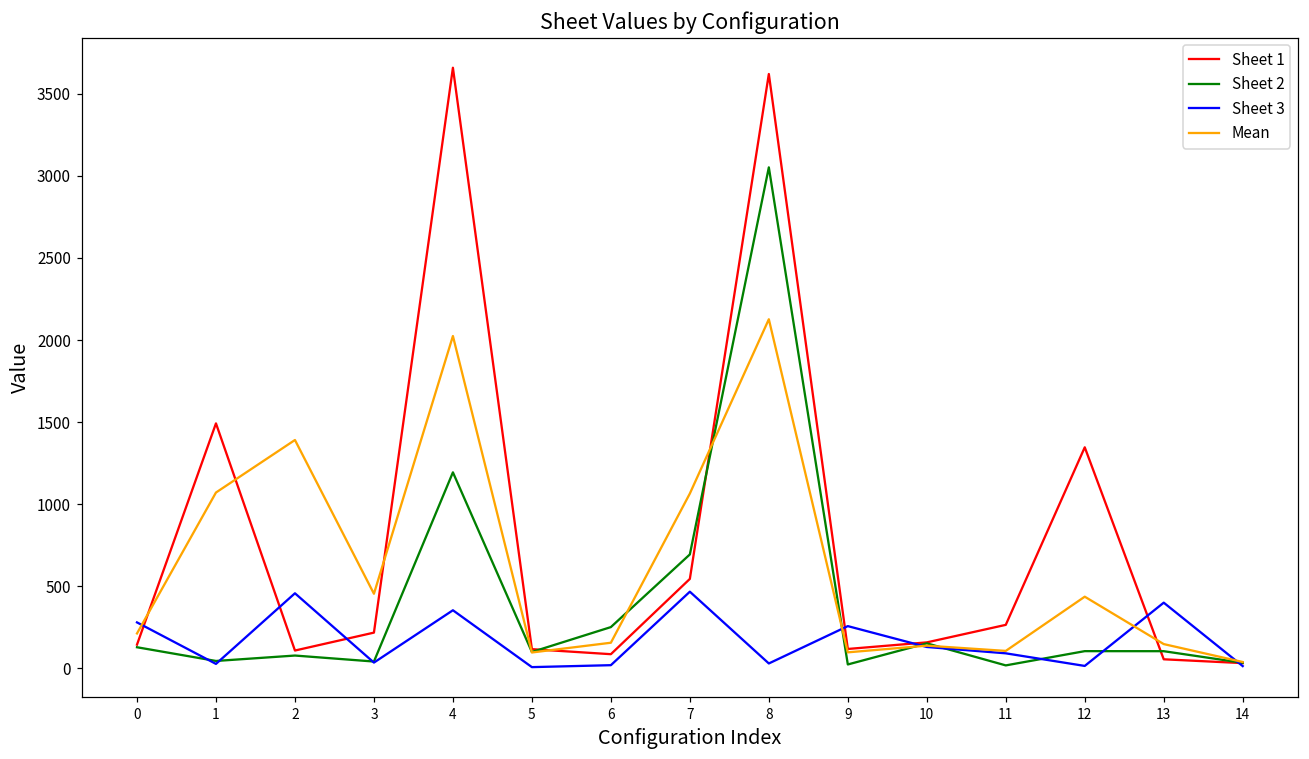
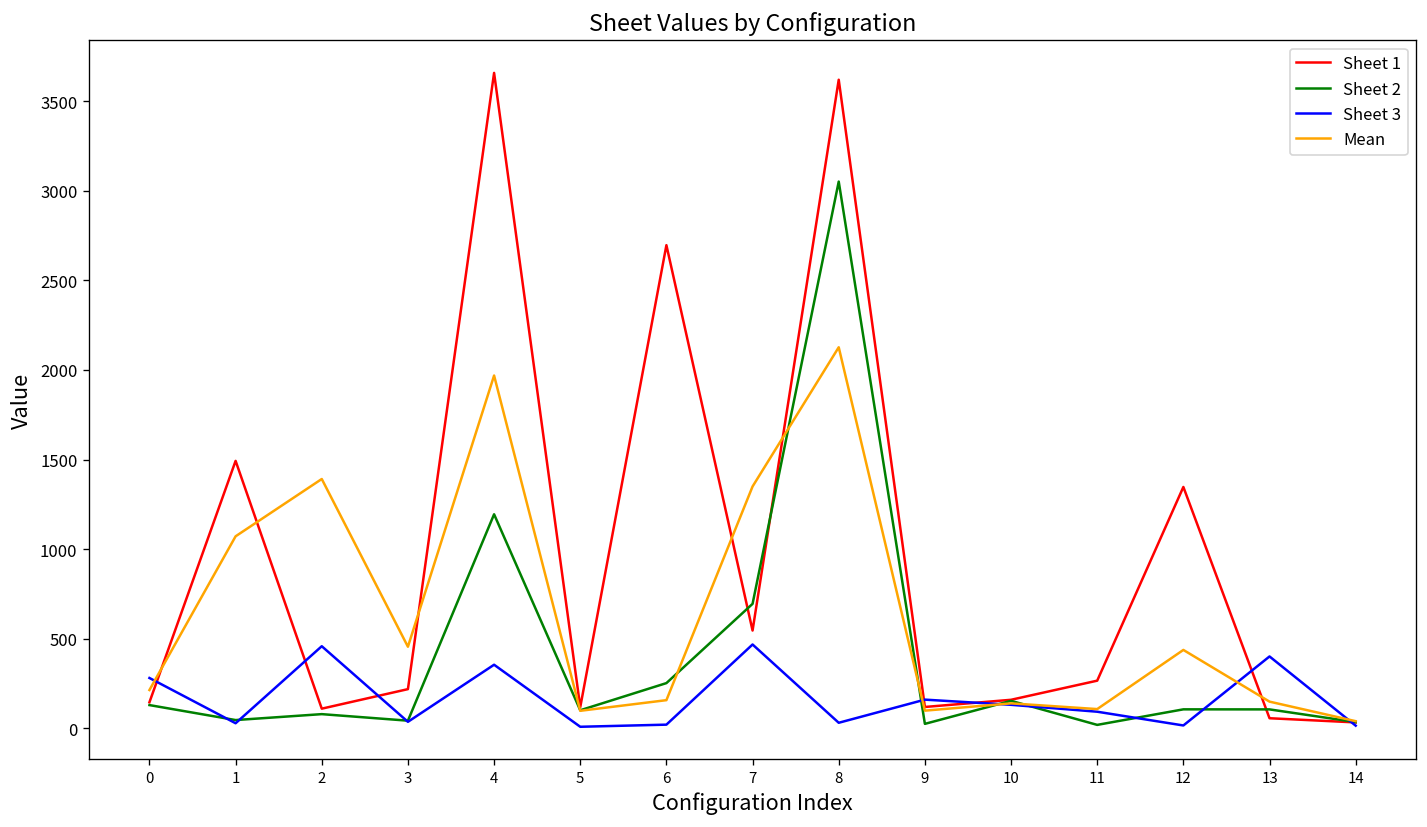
Mean, 4: 2020 -> 1970
Sheet 1, 6: 90 -> 2700
Mean, 7: 1070 -> 1350
Sheet 3, 9: 260 -> 160
